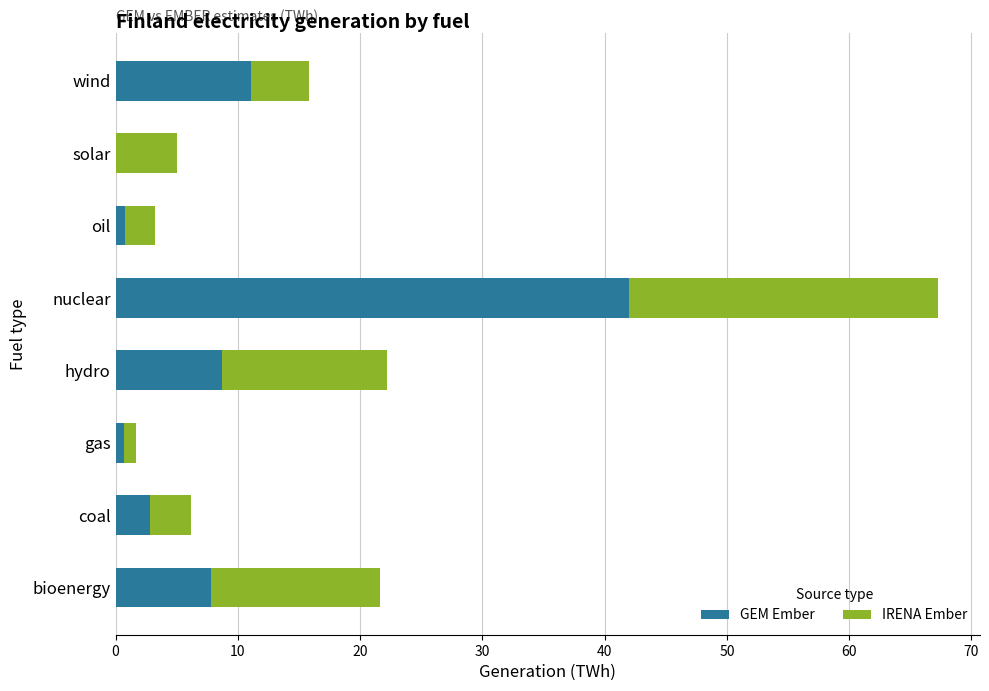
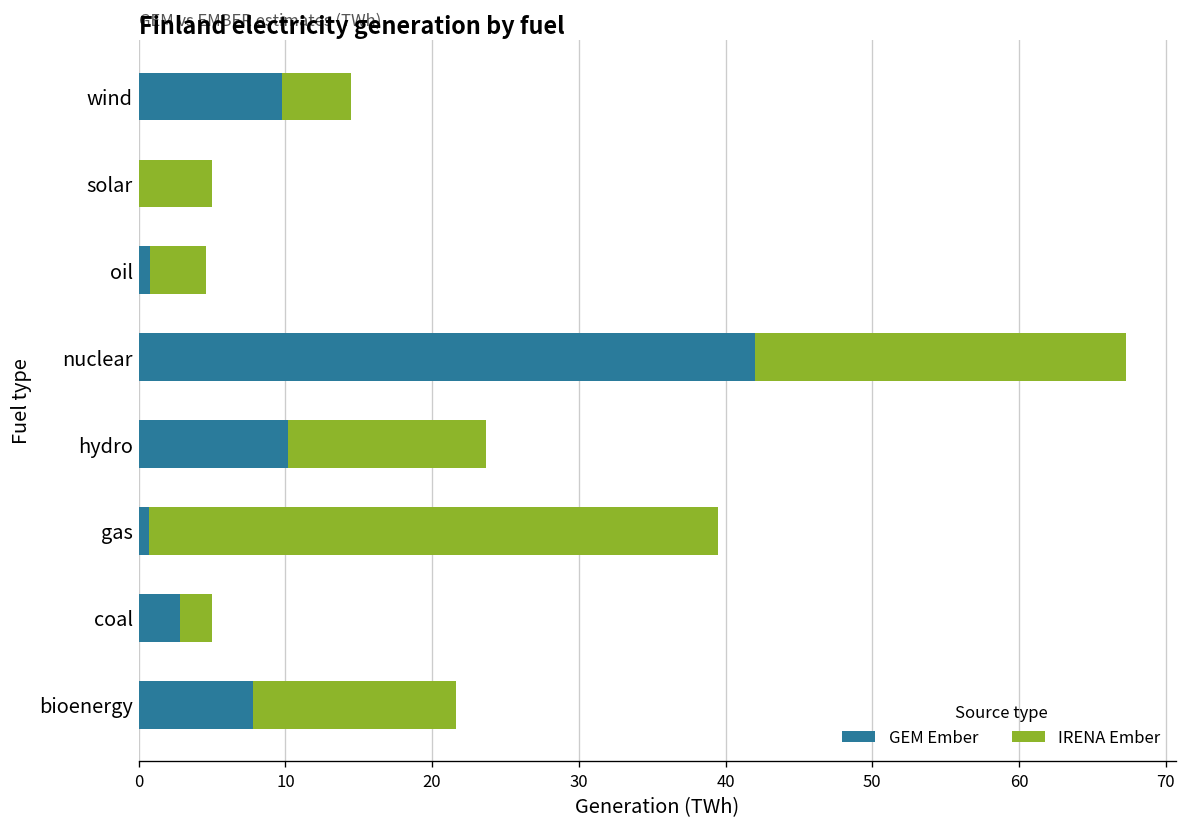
GEM Ember, wind: 11.1 -> 9.8
IRENA Ember, oil: 2.4 -> 3.8
GEM Ember, hydro: 8.7 -> 10.2
IRENA Ember, gas: 1.0 -> 38.8
IRENA Ember, coal: 3.4 -> 2.2
